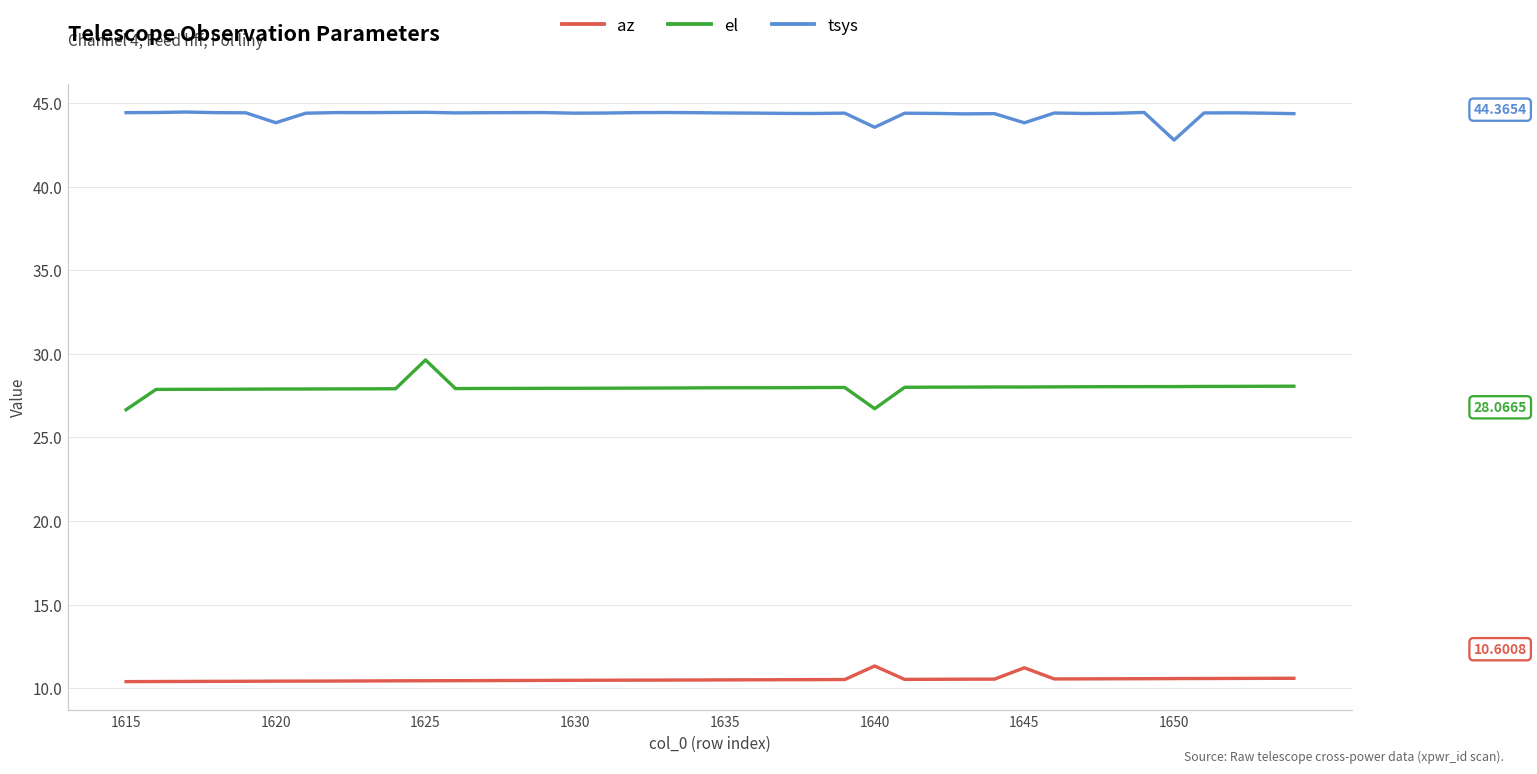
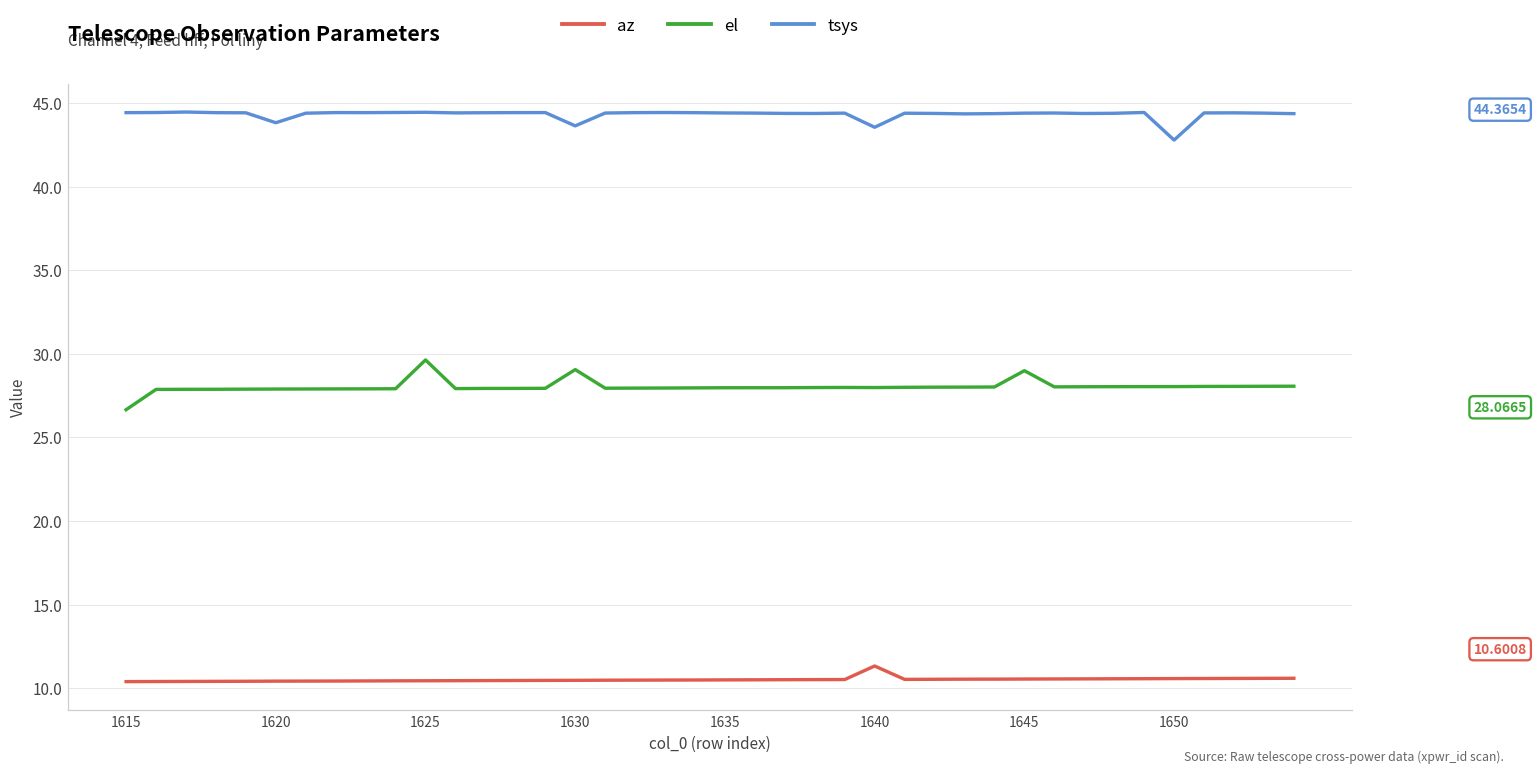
el, 1630: 27.9 -> 29.1
tsys, 1630: 44.4 -> 43.6
el, 1640: 26.7 -> 28.0
az, 1645: 11.2 -> 10.6
el, 1645: 28.0 -> 29.0
tsys, 1645: 43.8 -> 44.4
